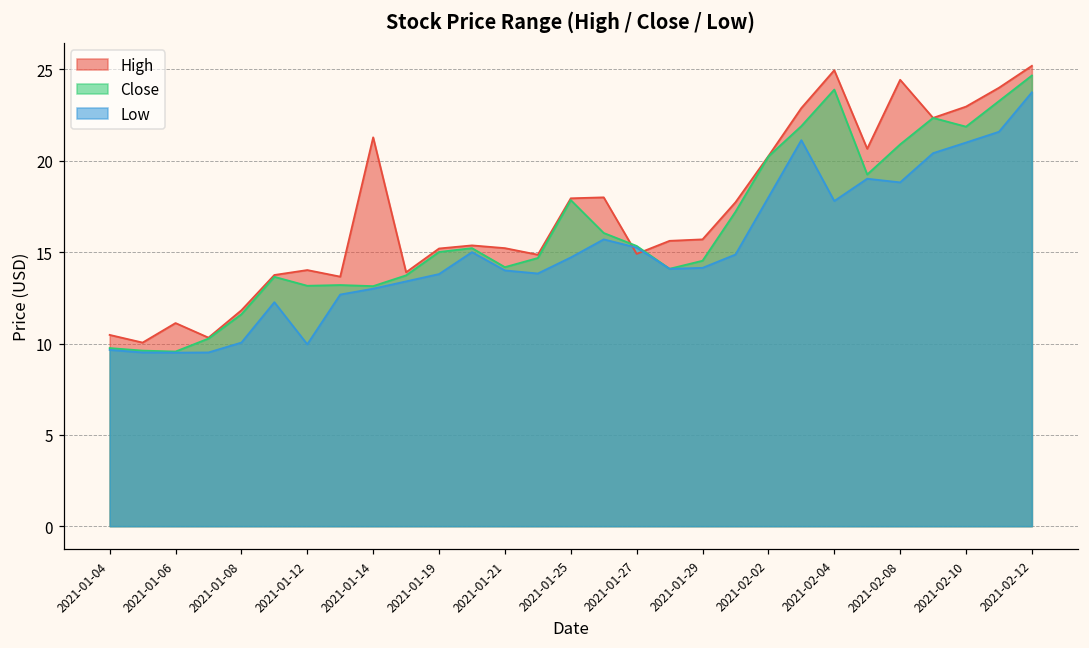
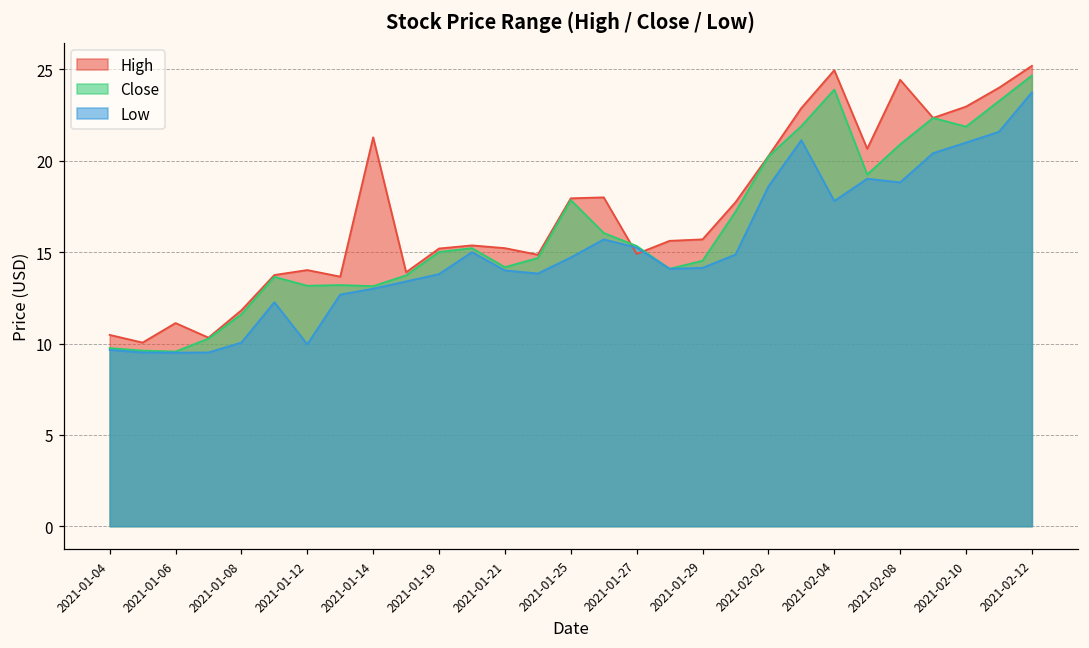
Low, 2021-02-02: 18.0 -> 18.6
